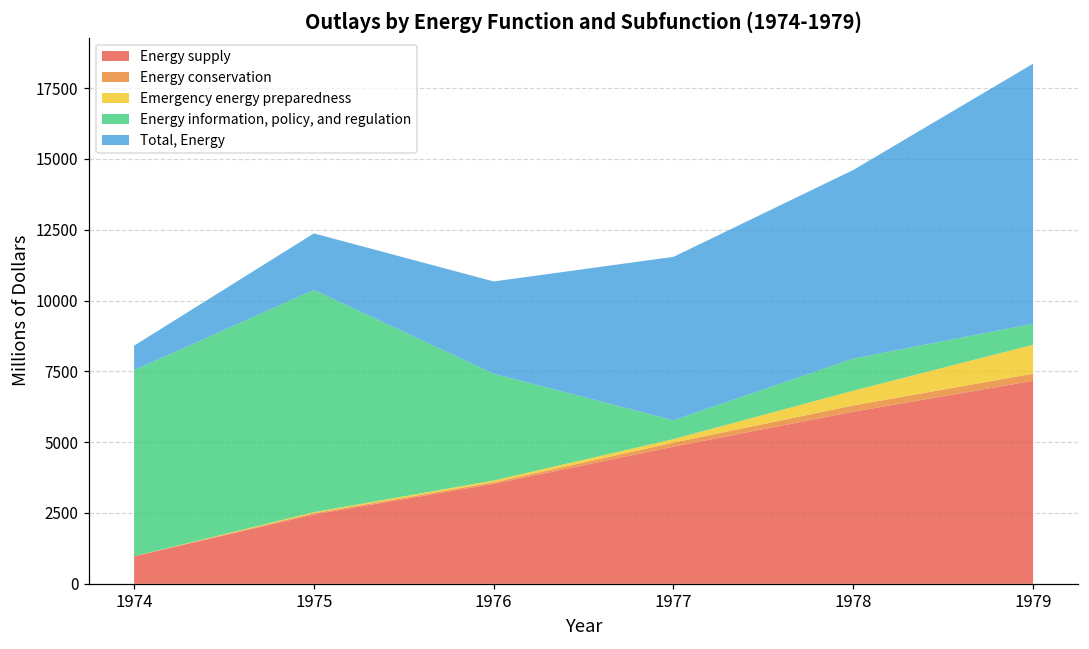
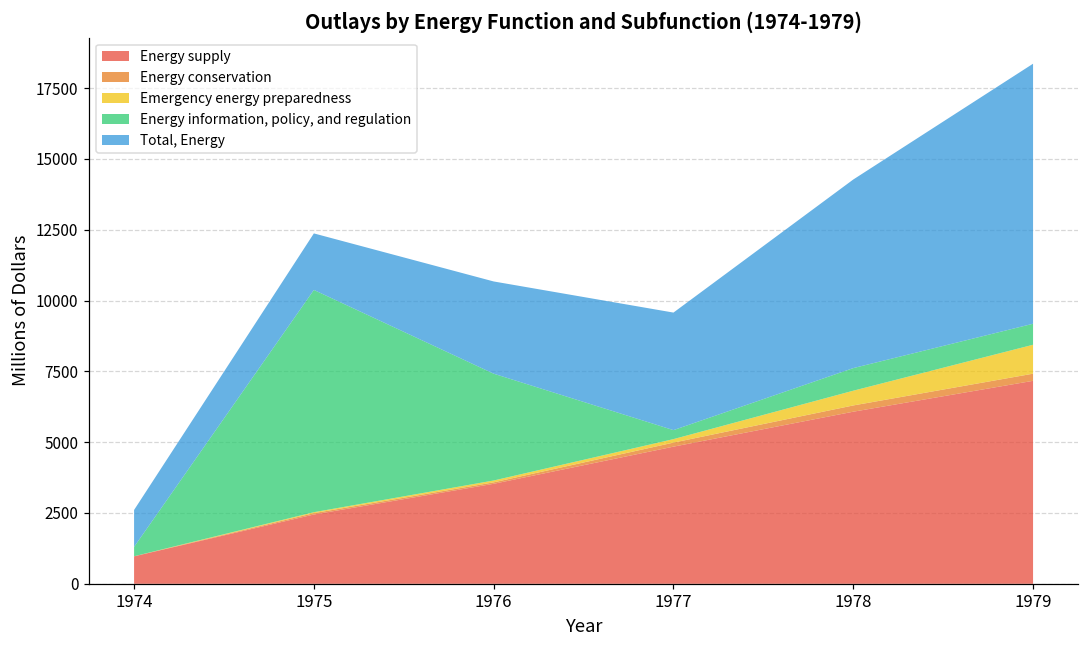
Energy information, policy, and regulation, 1974: 6600 -> 300
Total, Energy, 1974: 900 -> 1300
Energy information, policy, and regulation, 1977: 700 -> 300
Total, Energy, 1977: 5800 -> 4100
Energy information, policy, and regulation, 1978: 1100 -> 800
